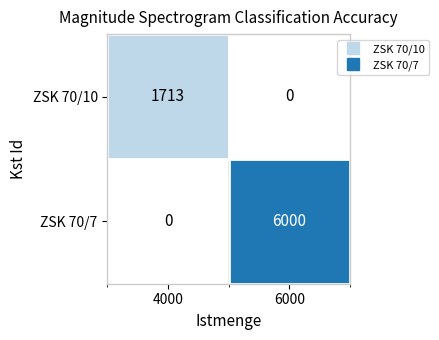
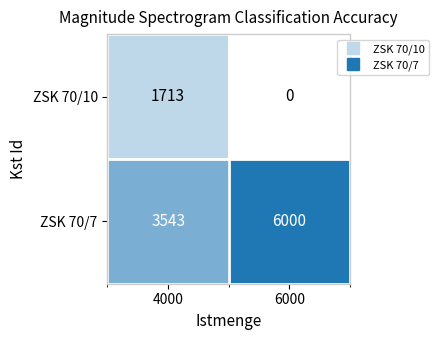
ZSK 70/7, 4000: 0 -> 3543
